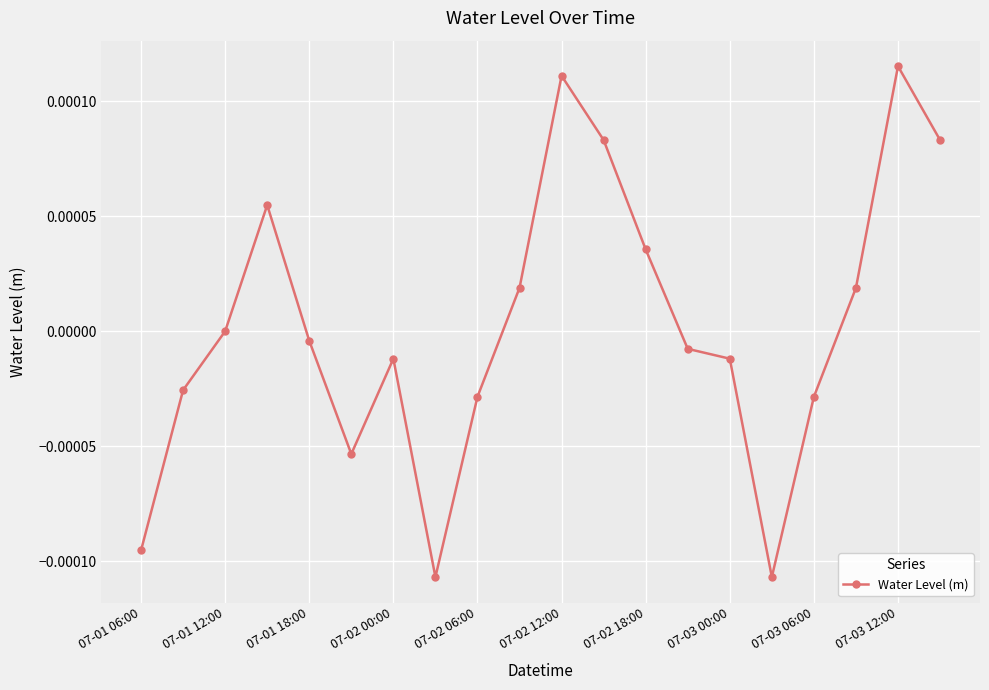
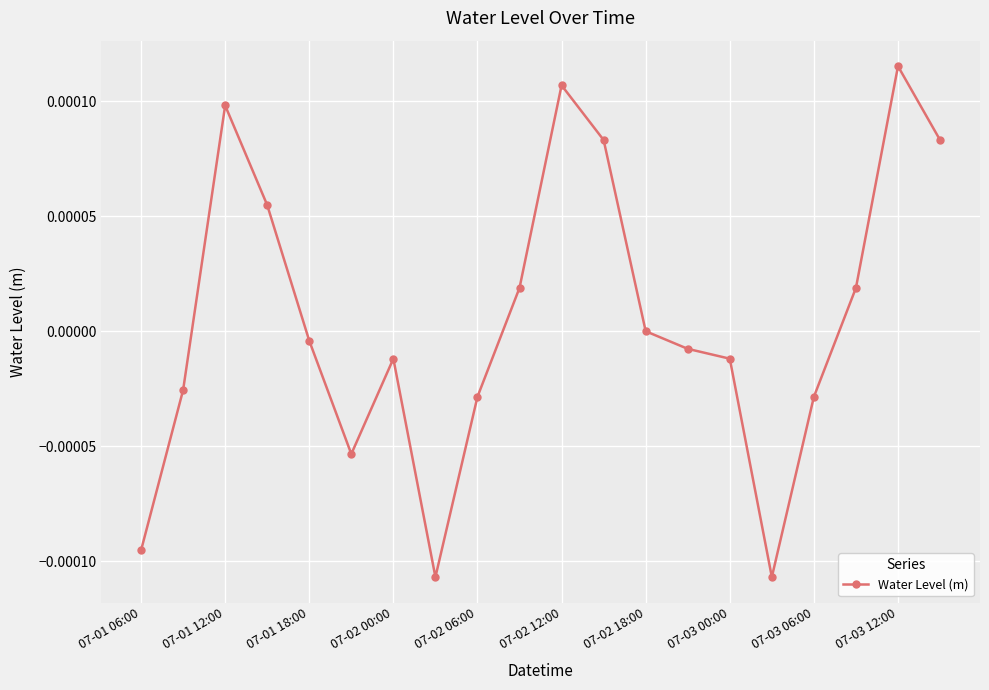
07-01 12:00: 0.0000 -> 0.0001
07-02 12:00: 0.000111 -> 0.000107
07-02 18:00: 0.00004 -> 0.00000
